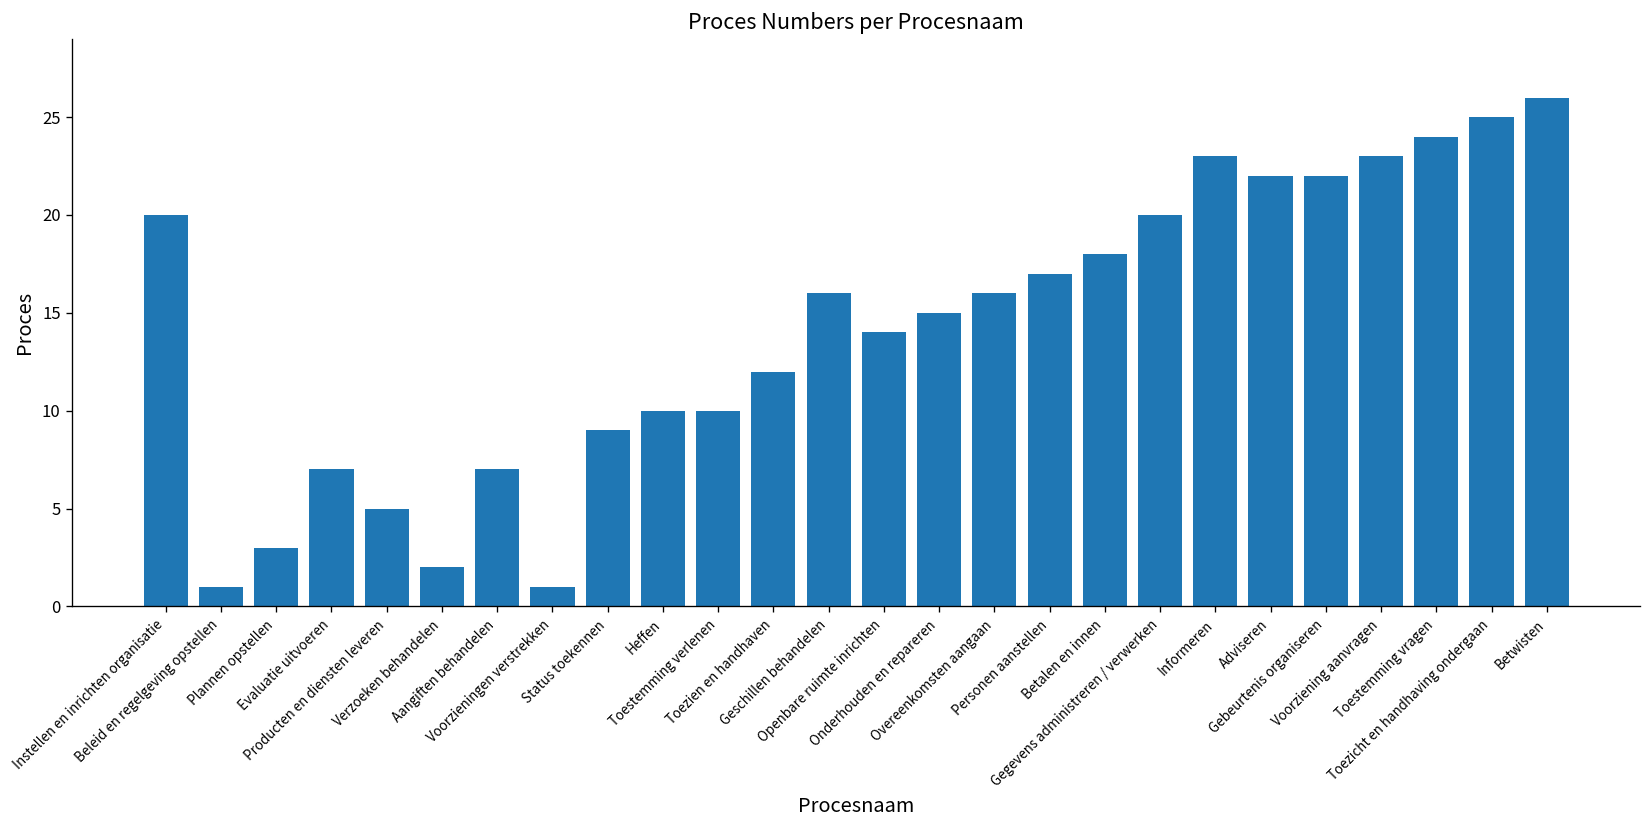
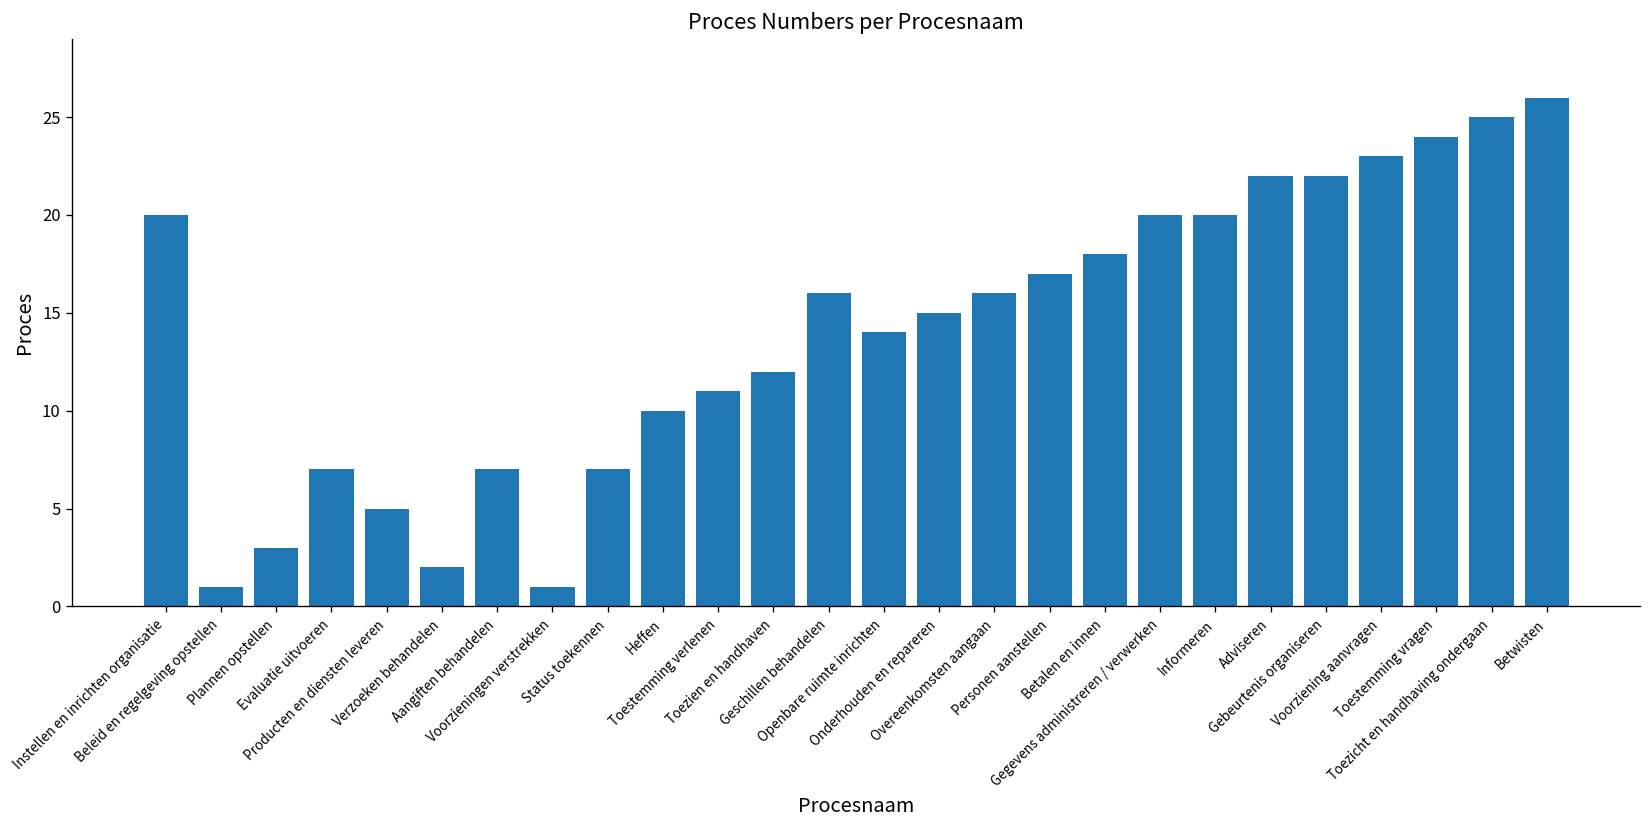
Status toekennen: 9 -> 7
Toestemming verlenen: 10 -> 11
Informeren: 23 -> 20
